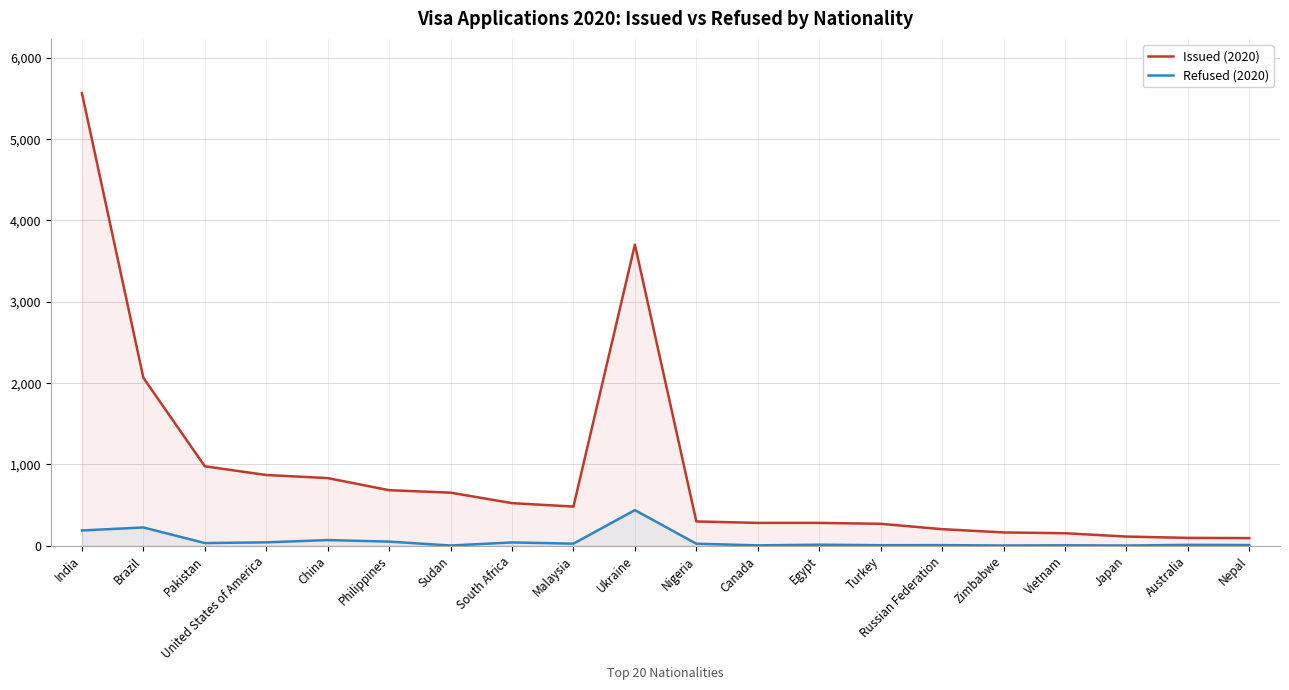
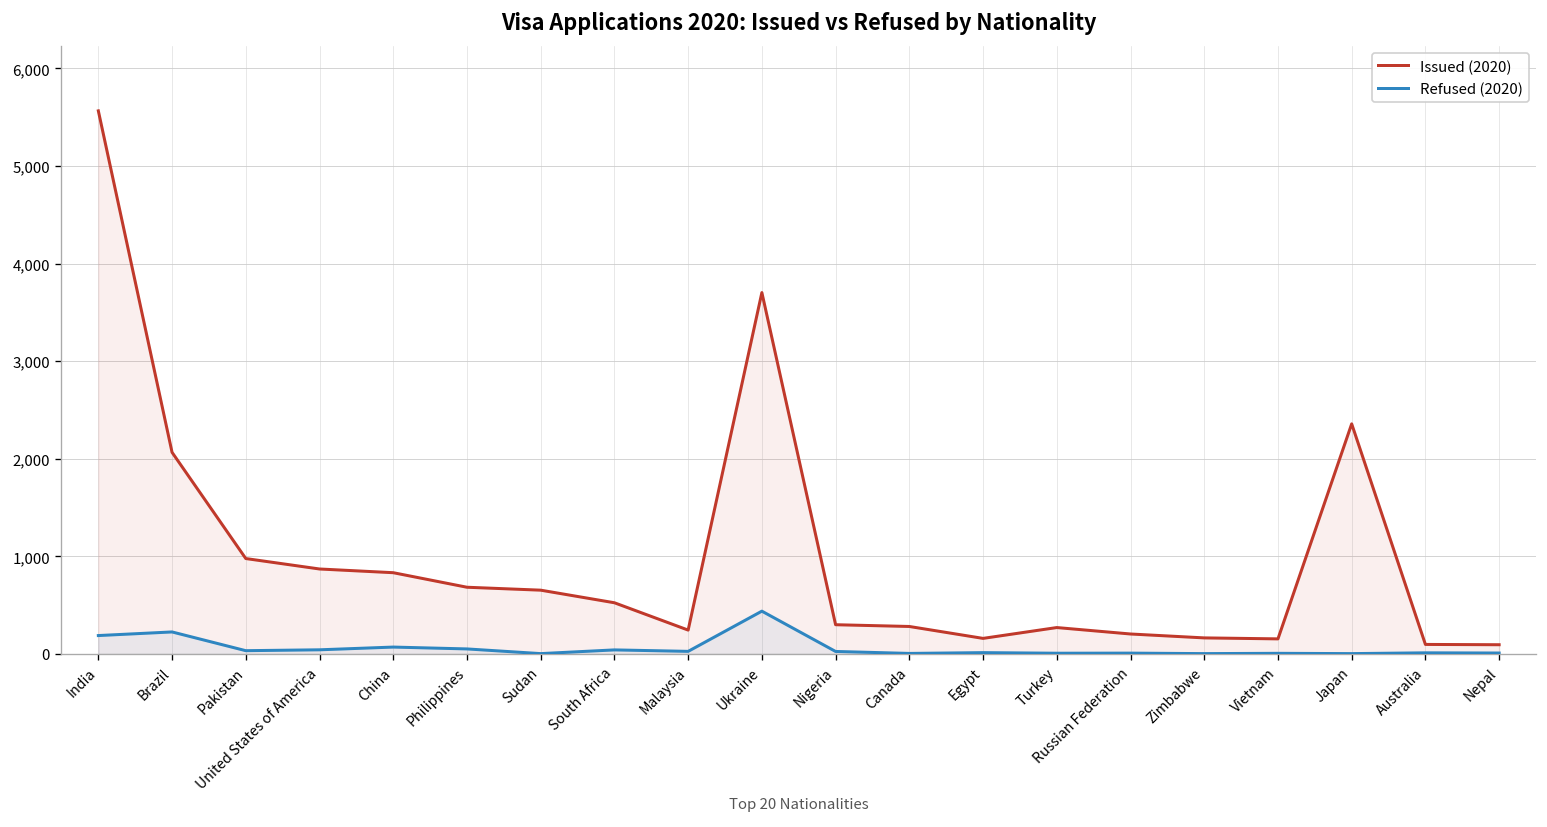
Issued (2020), Malaysia: 500 -> 200
Issued (2020), Egypt: 300 -> 200
Issued (2020), Japan: 100 -> 2,400
